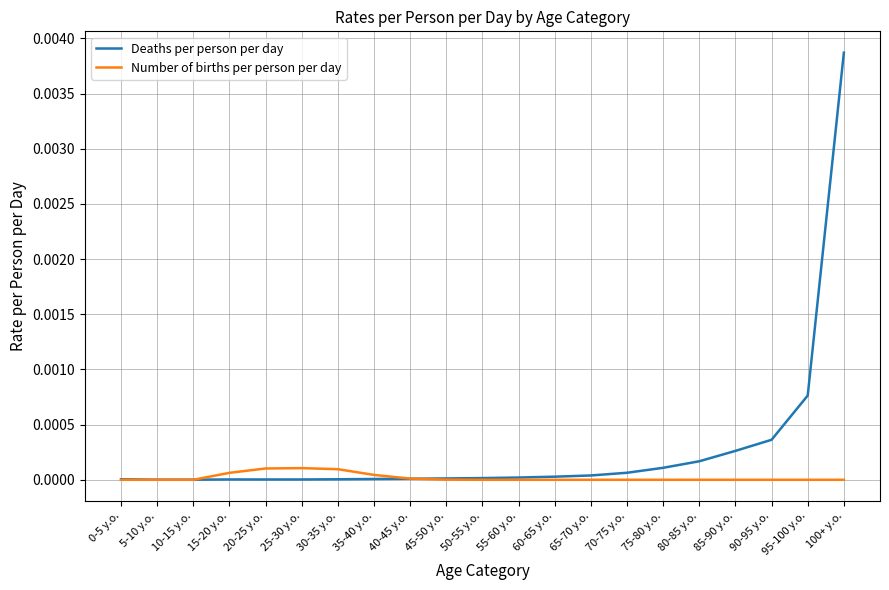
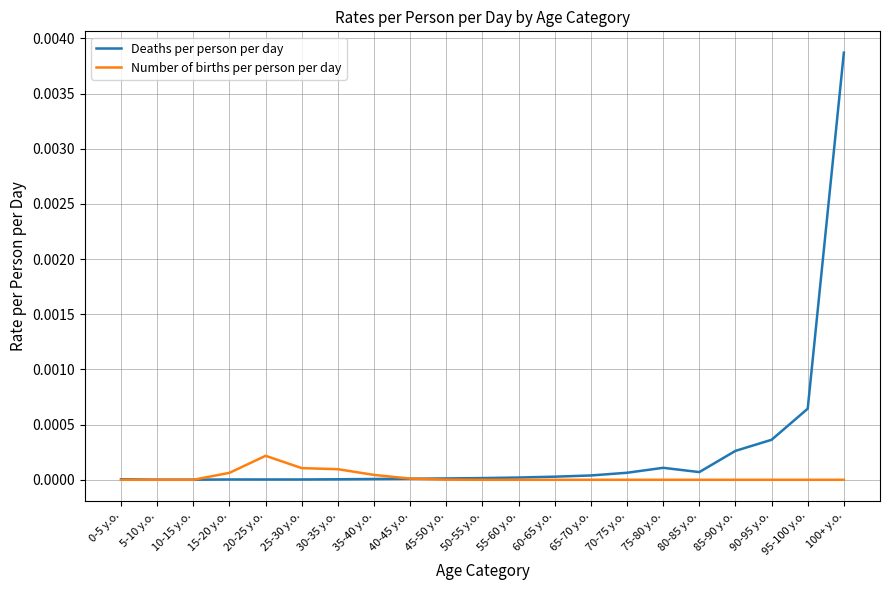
Number of births per person per day, 20-25 y.o.: 0.00010 -> 0.00022
Deaths per person per day, 80-85 y.o.: 0.00017 -> 0.00007
Deaths per person per day, 95-100 y.o.: 0.00076 -> 0.00064
